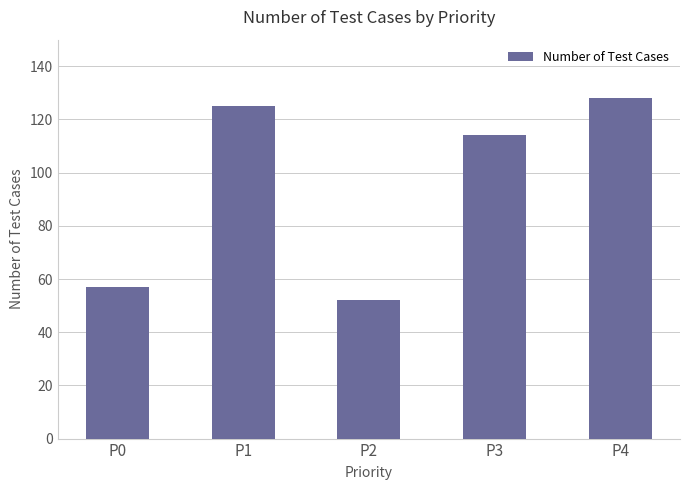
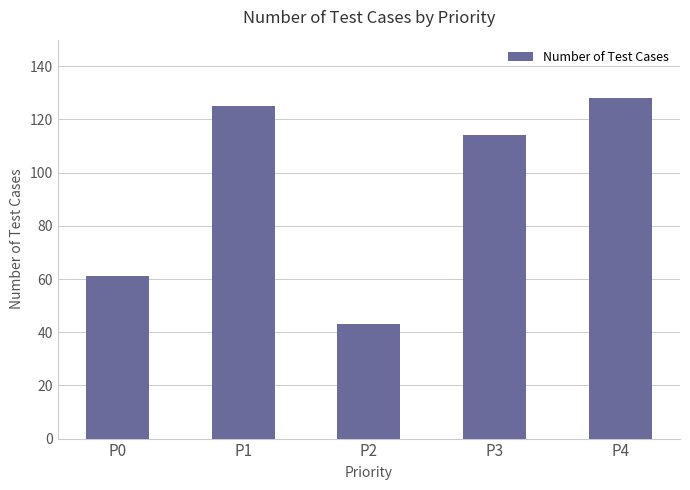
P0: 57 -> 61
P2: 52 -> 43
